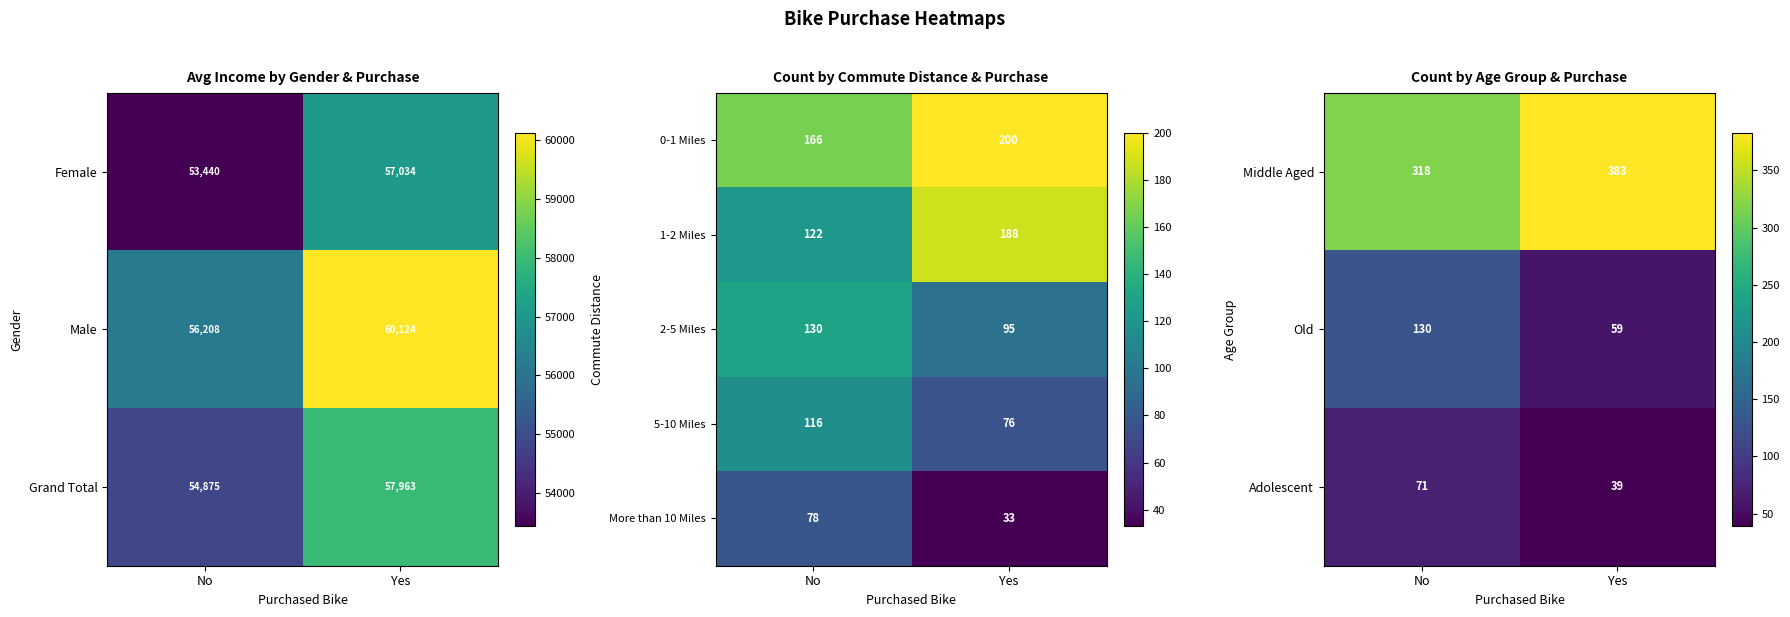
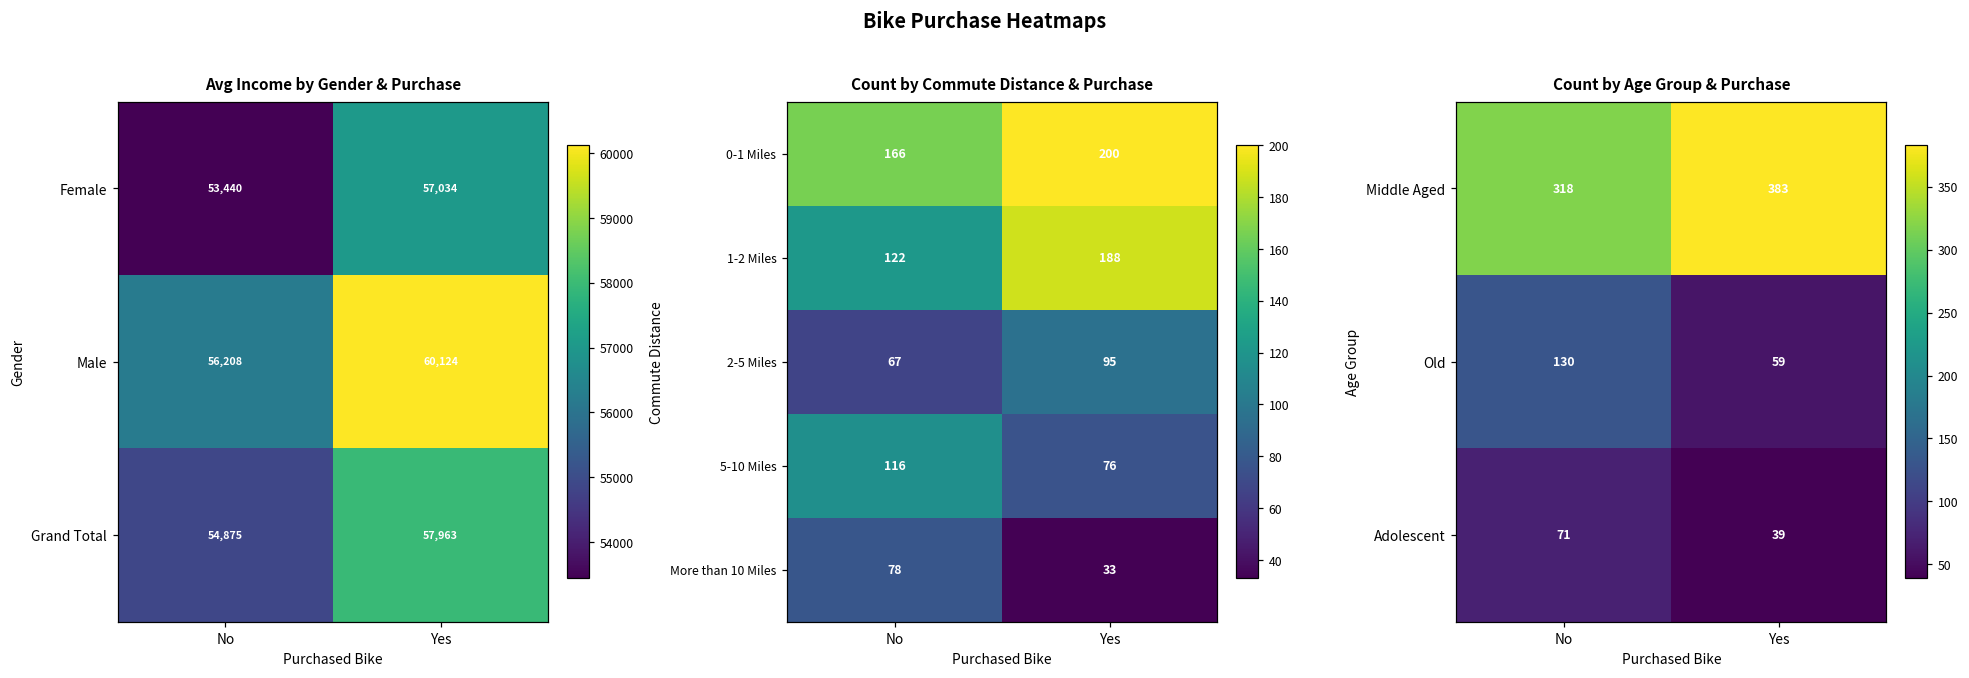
Count by Commute Distance & Purchase, 2-5 Miles, No: 130 -> 67
